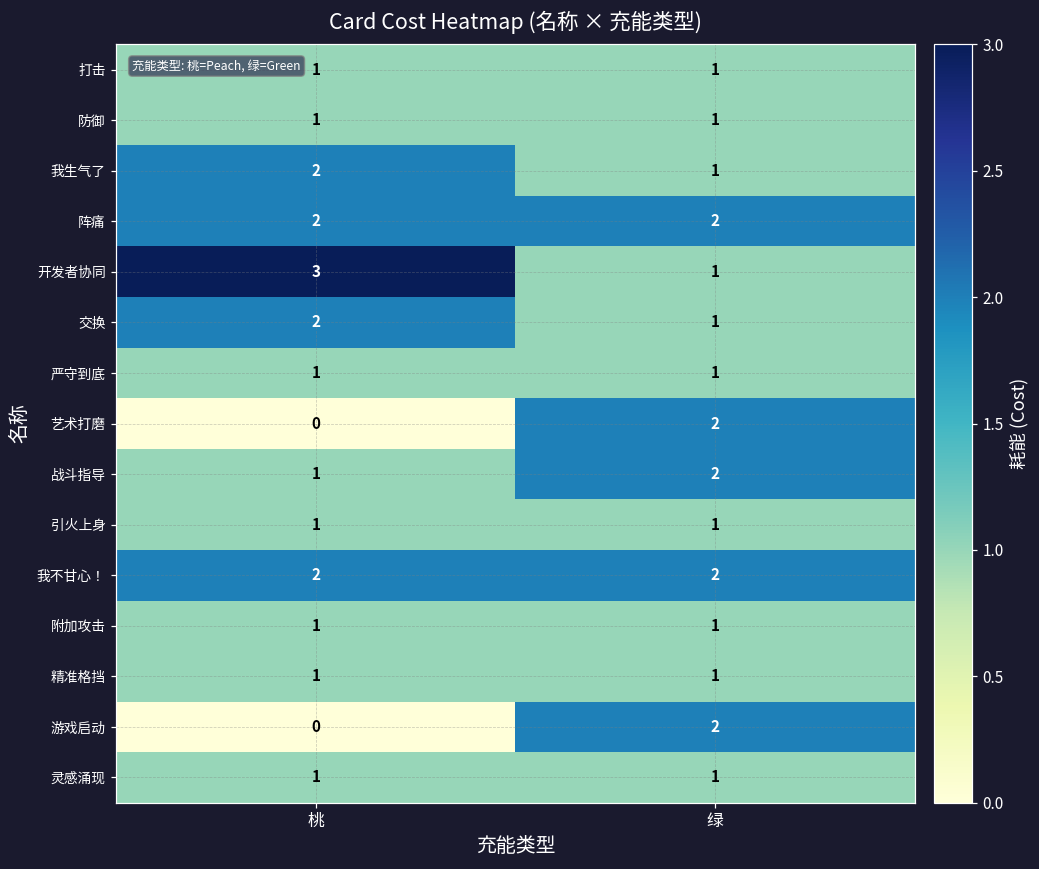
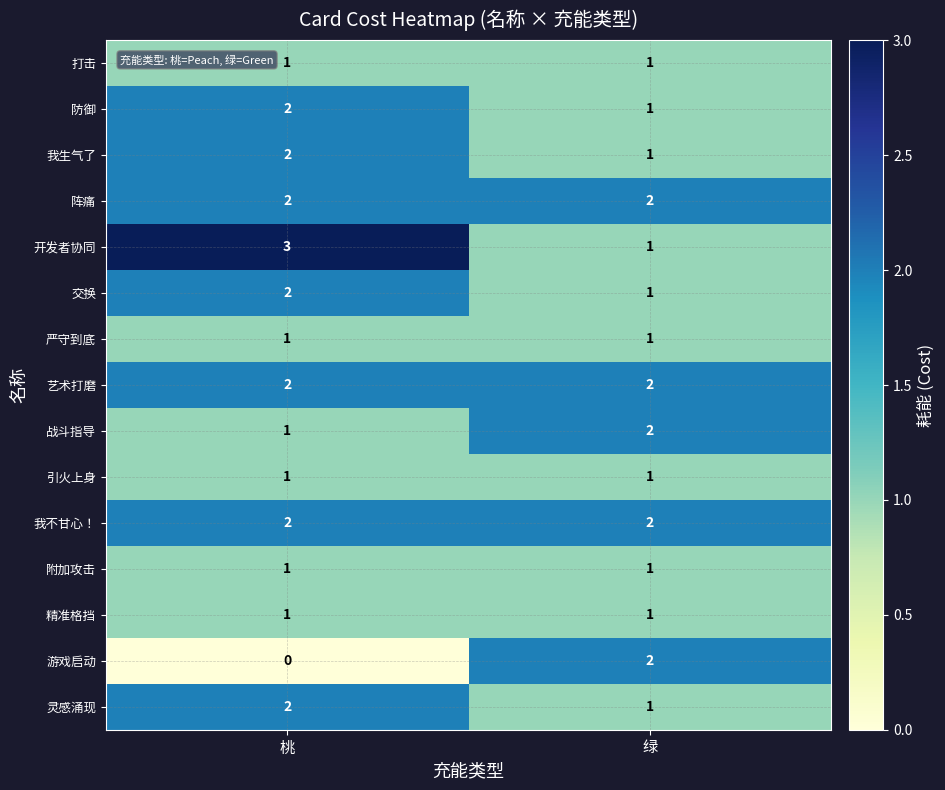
防御, 桃: 1 -> 2
艺术打磨, 桃: 0 -> 2
灵感涌现, 桃: 1 -> 2
